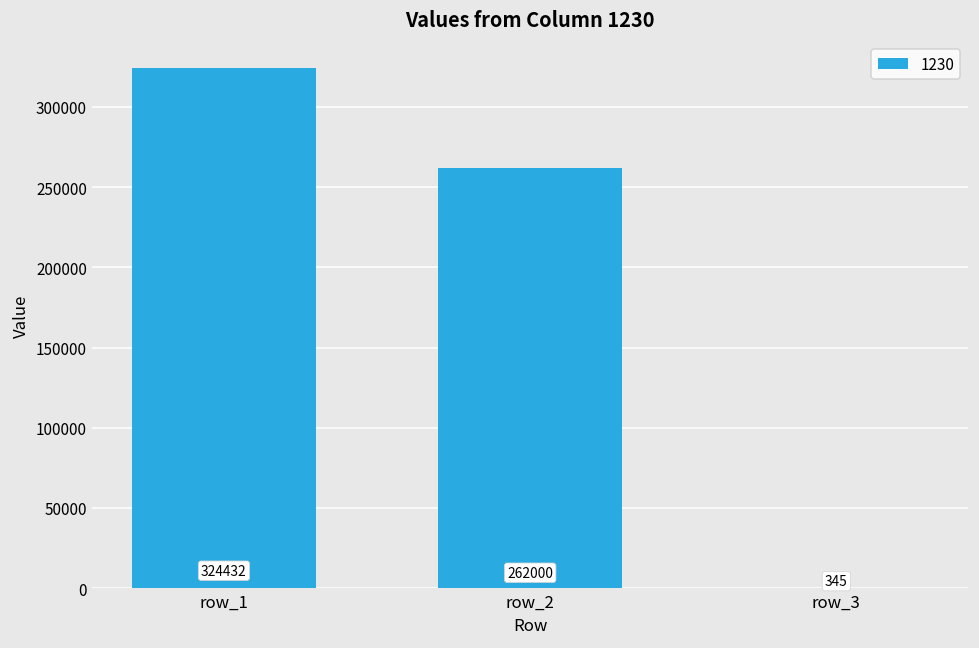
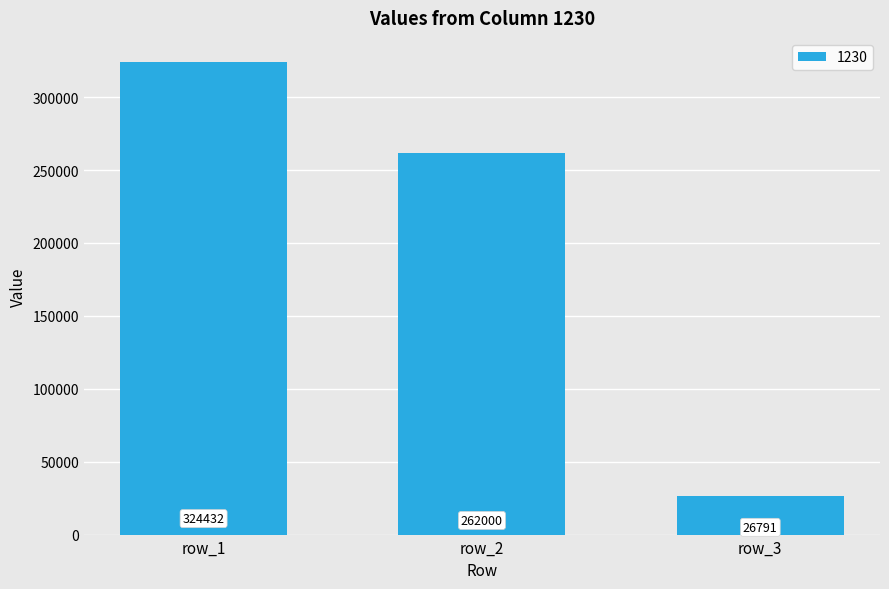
row_3: 345 -> 26791
